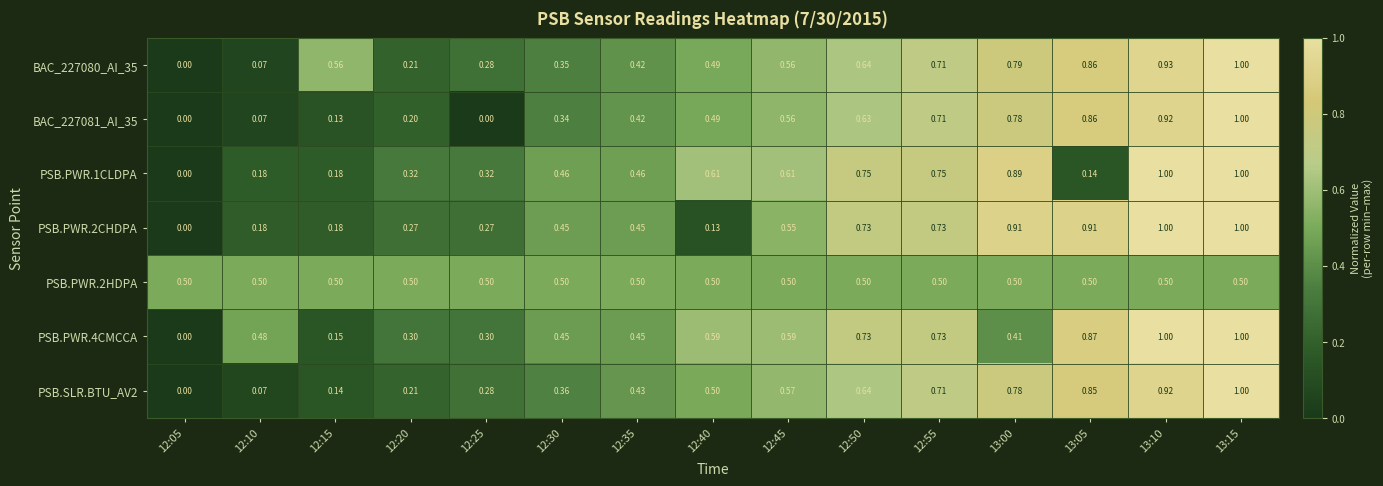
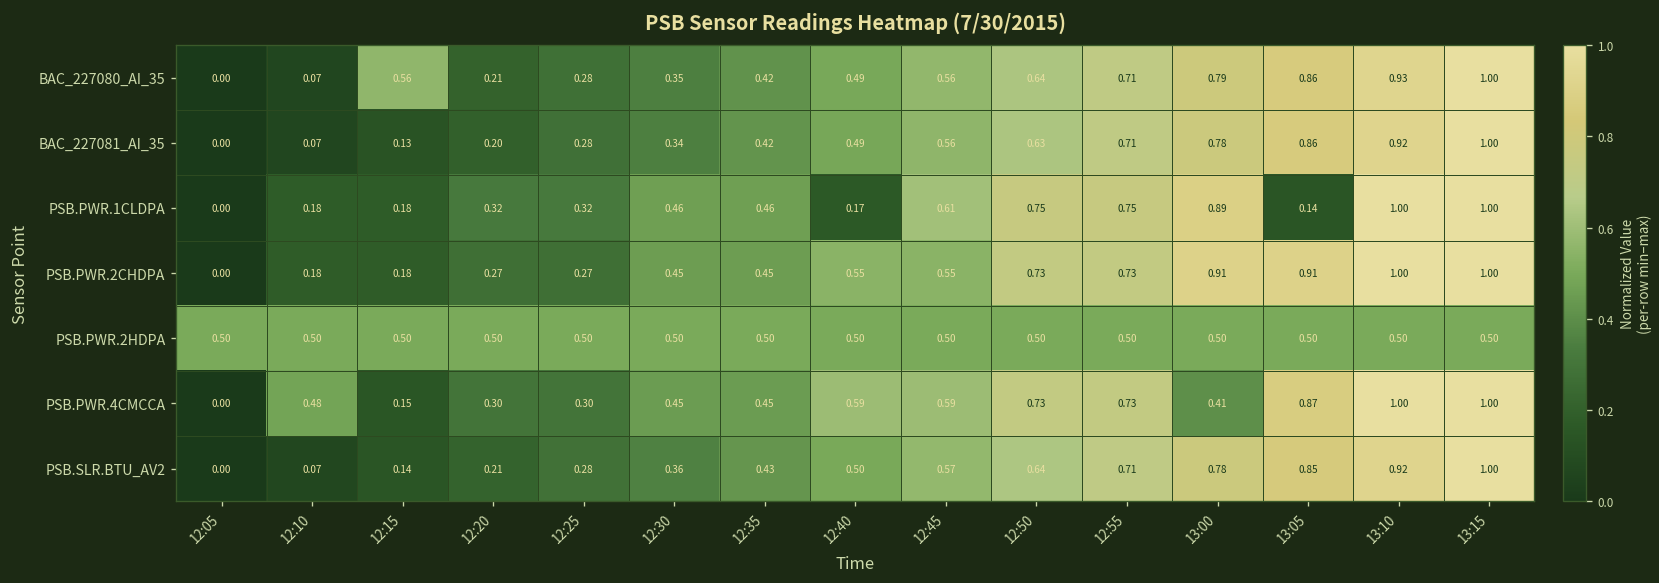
BAC_227081_AI_35, 12:25: 0.00 -> 0.28
PSB.PWR.1CLDPA, 12:40: 0.61 -> 0.17
PSB.PWR.2CHDPA, 12:40: 0.13 -> 0.55
